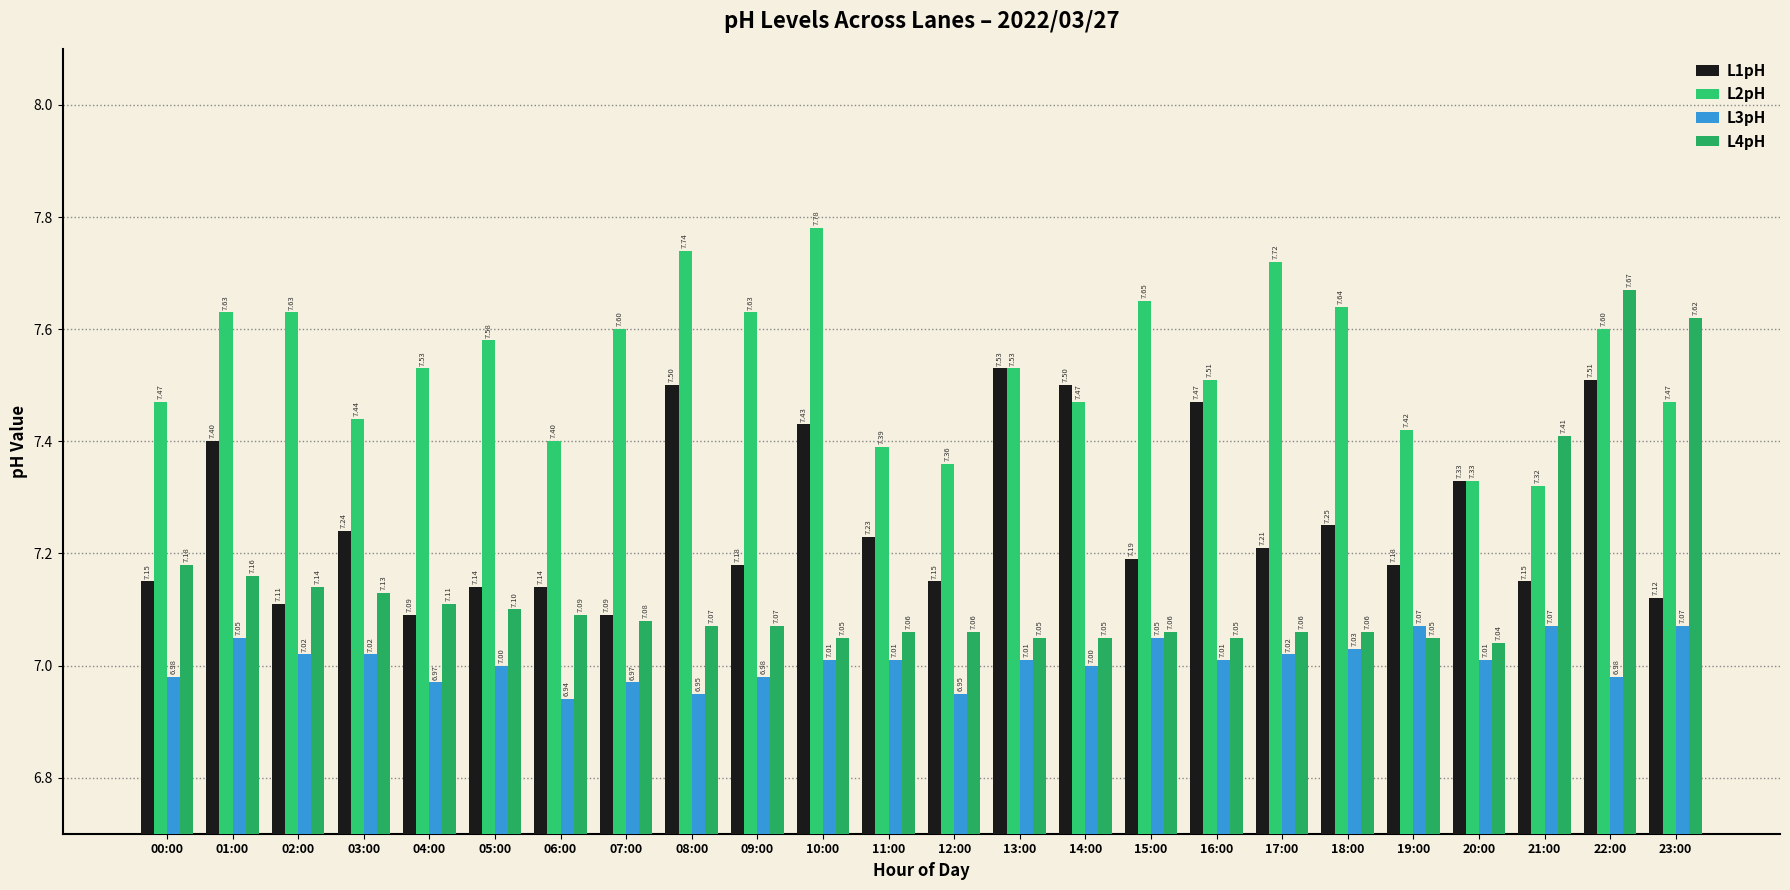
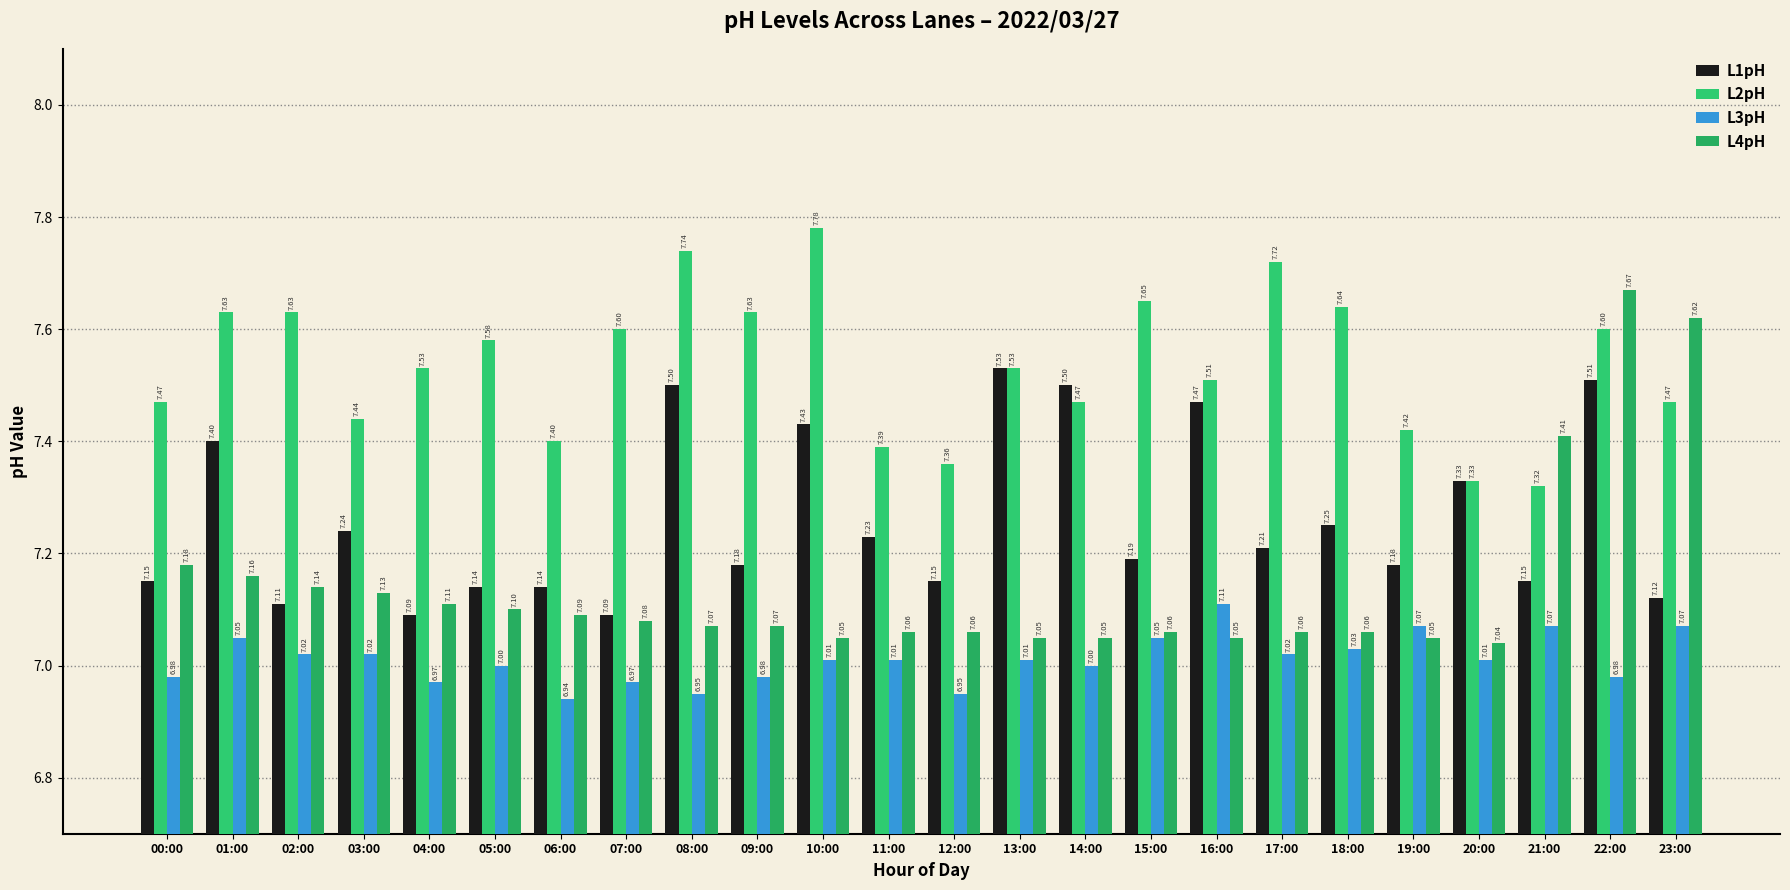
L3pH, 16:00: 7.01 -> 7.11
